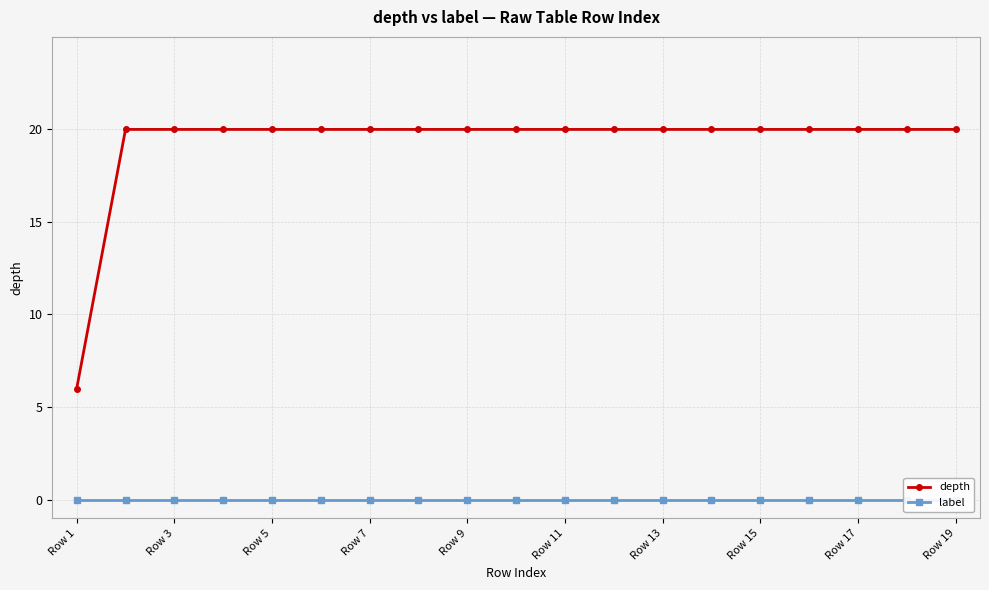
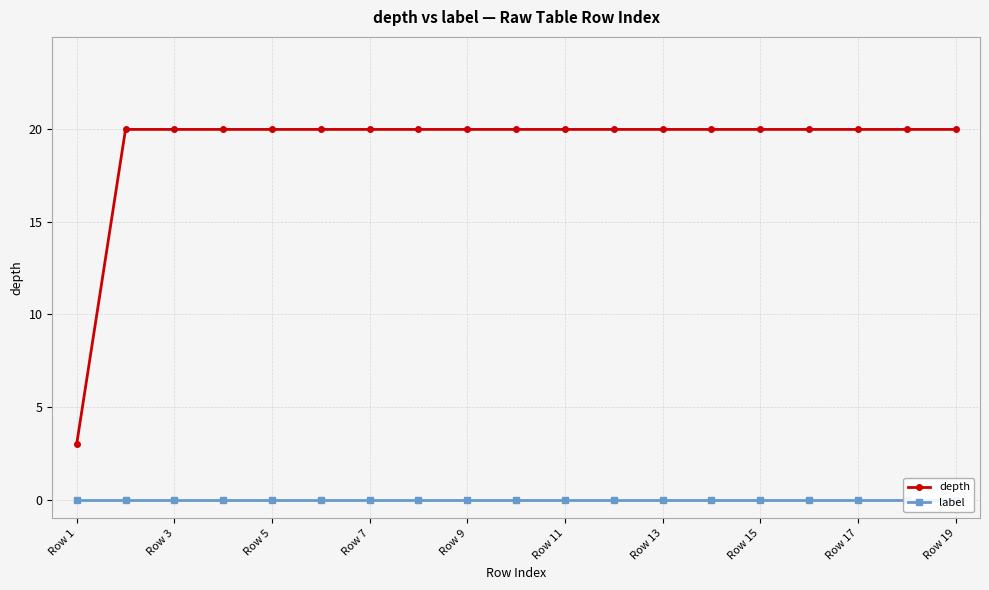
depth, Row 1: 6 -> 3
